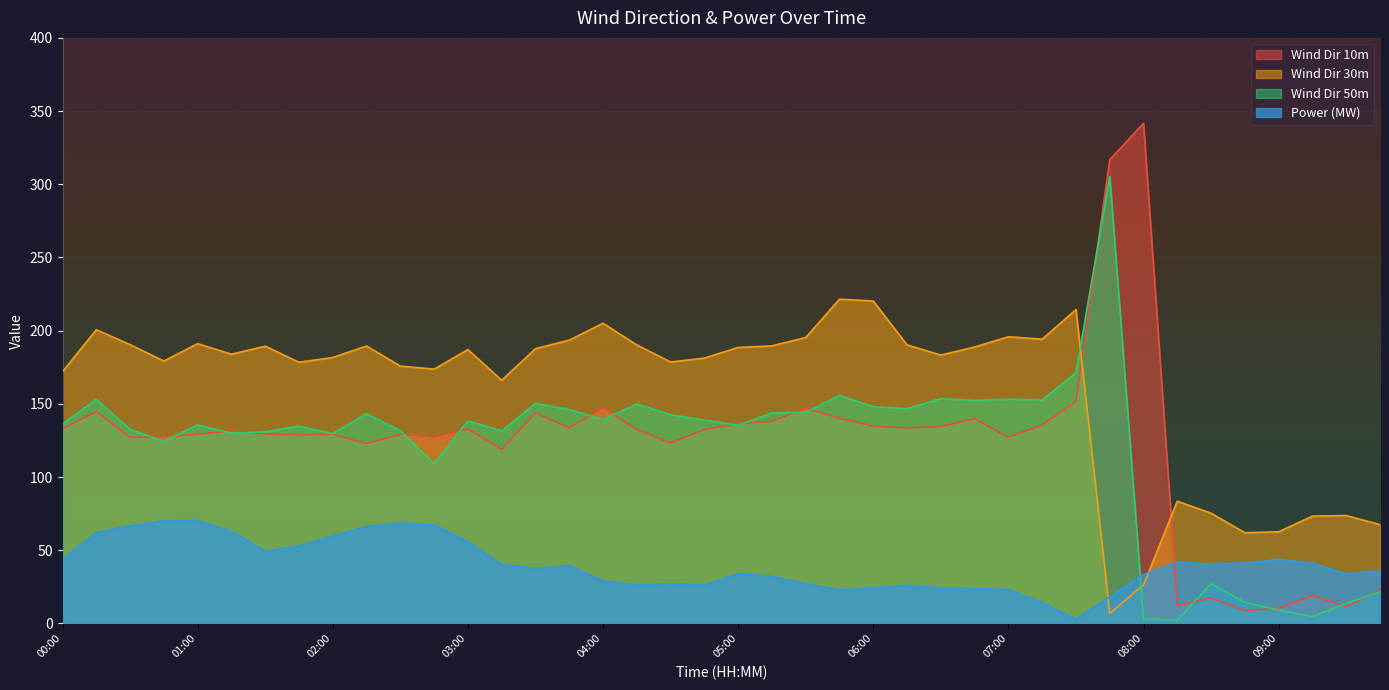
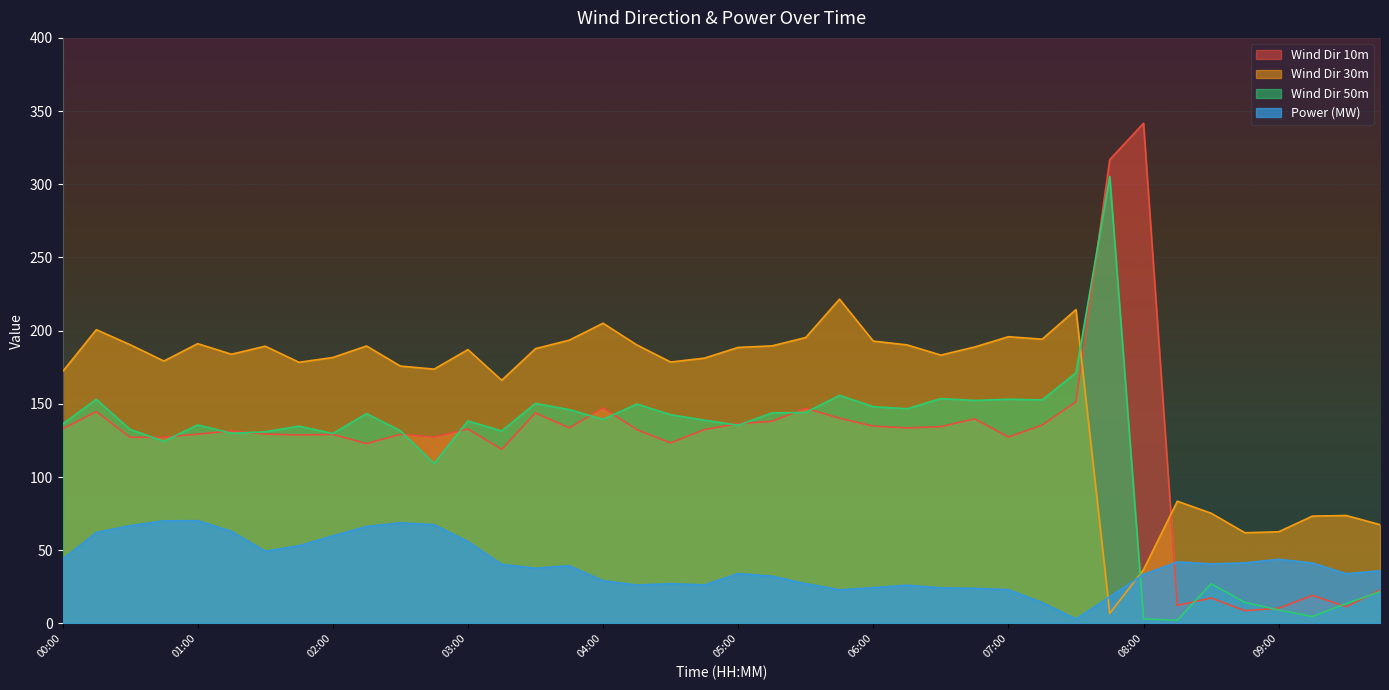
Wind Dir 30m, 06:00: 220 -> 193
Wind Dir 30m, 08:00: 26 -> 37
